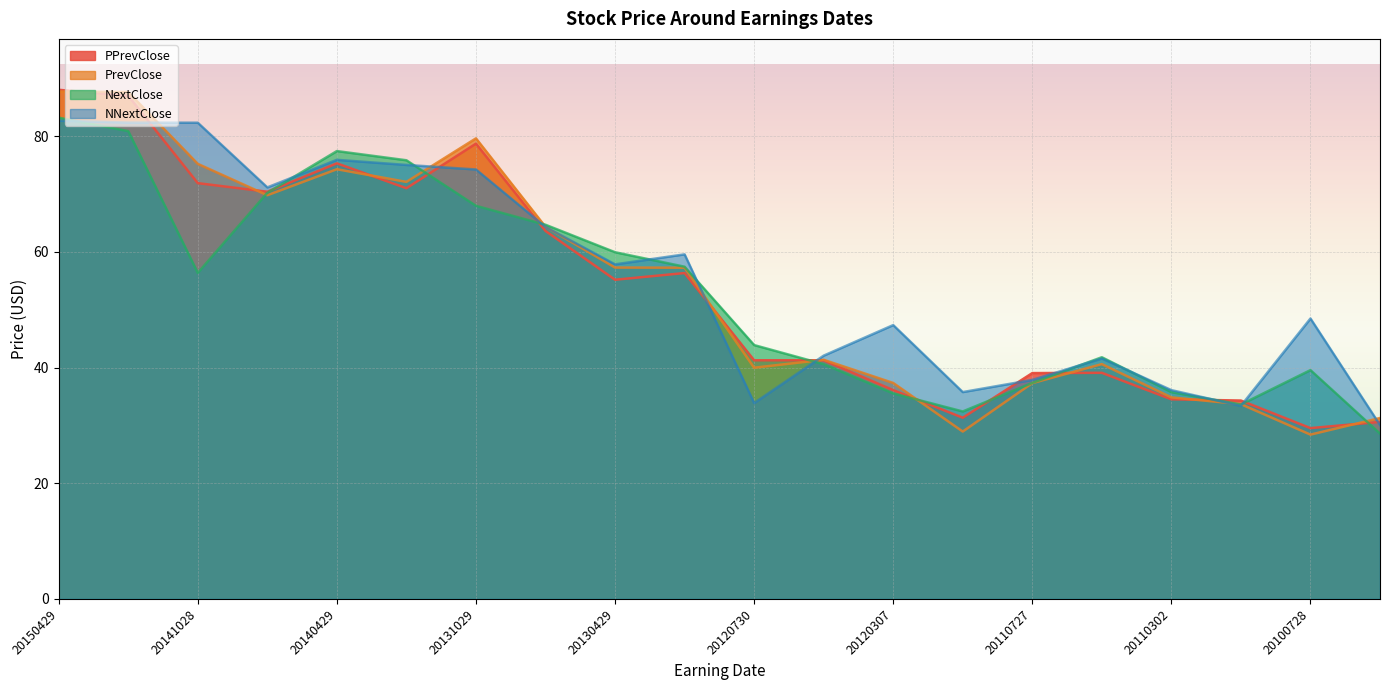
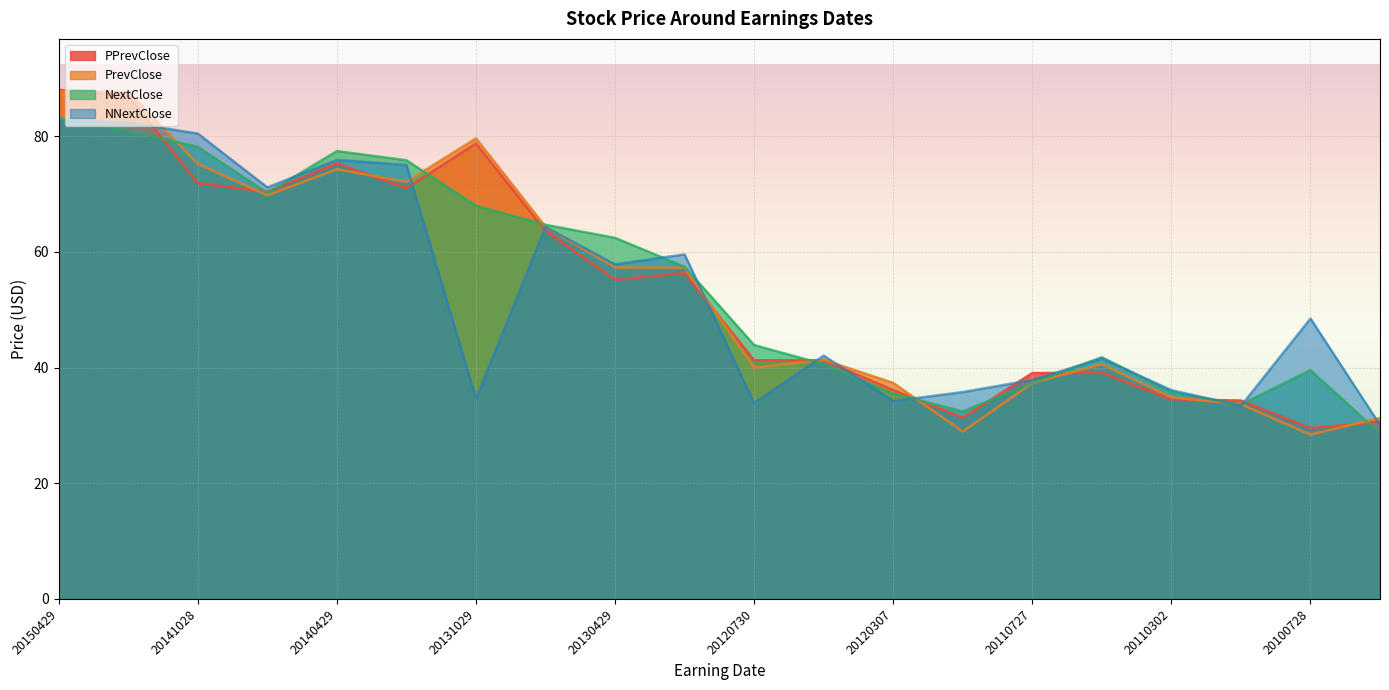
NextClose, 20141028: 56 -> 78
NNextClose, 20141028: 82 -> 80
NNextClose, 20131029: 74 -> 35
NextClose, 20130429: 60 -> 62
NNextClose, 20120307: 47 -> 34
